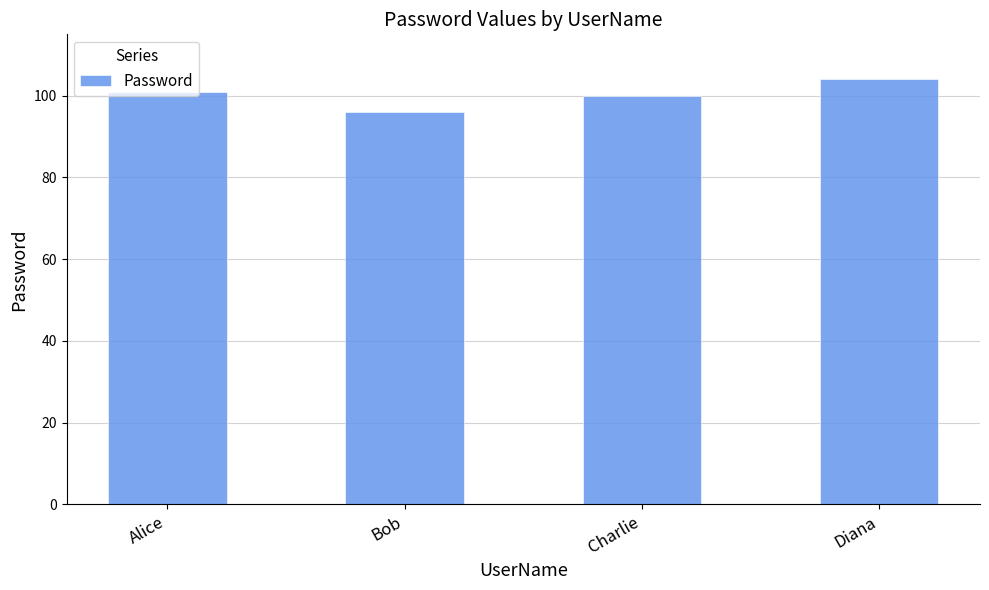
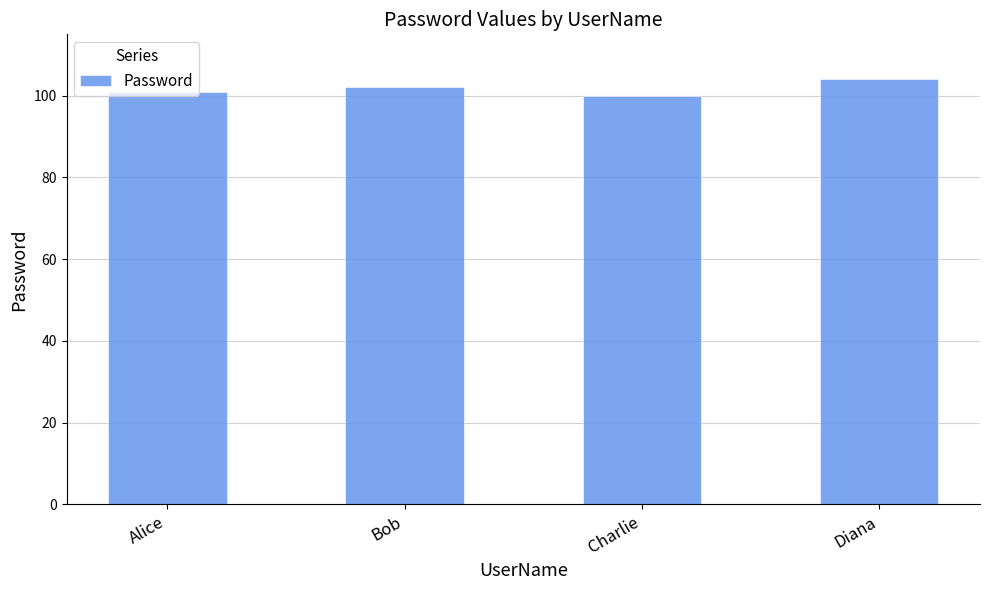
Bob: 96 -> 102
